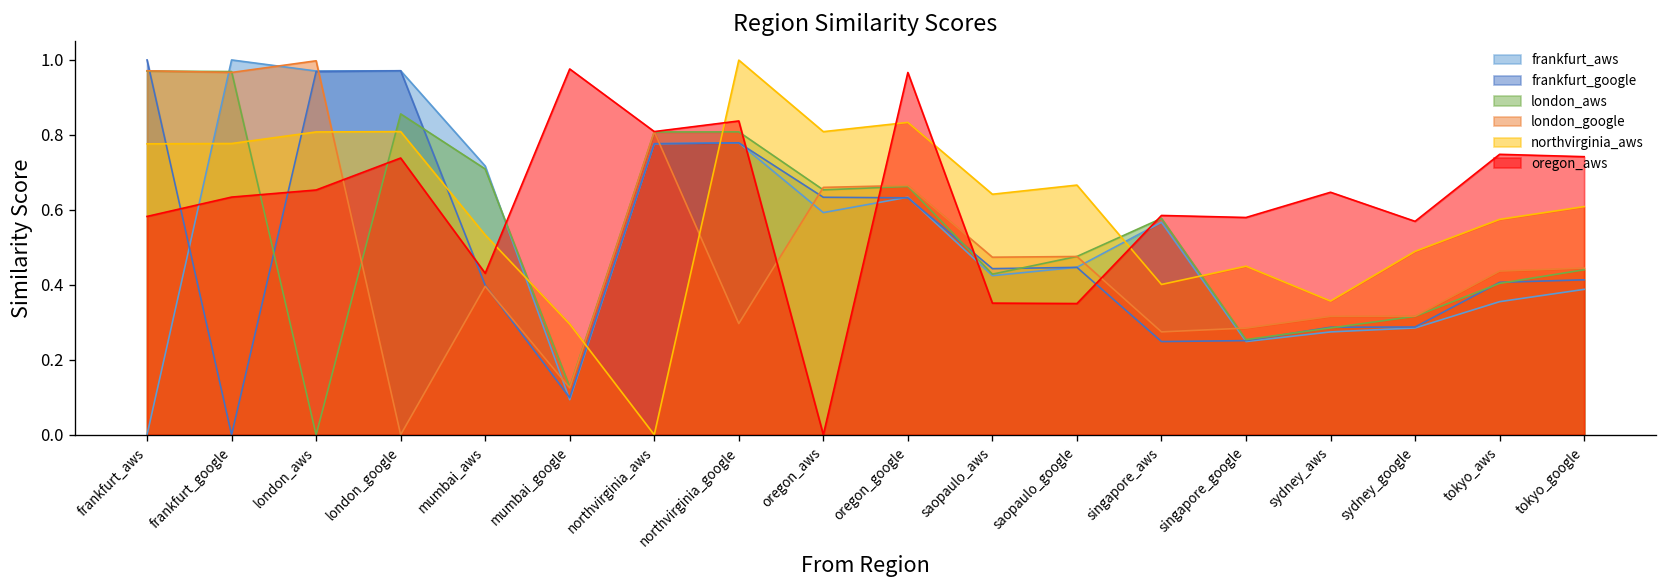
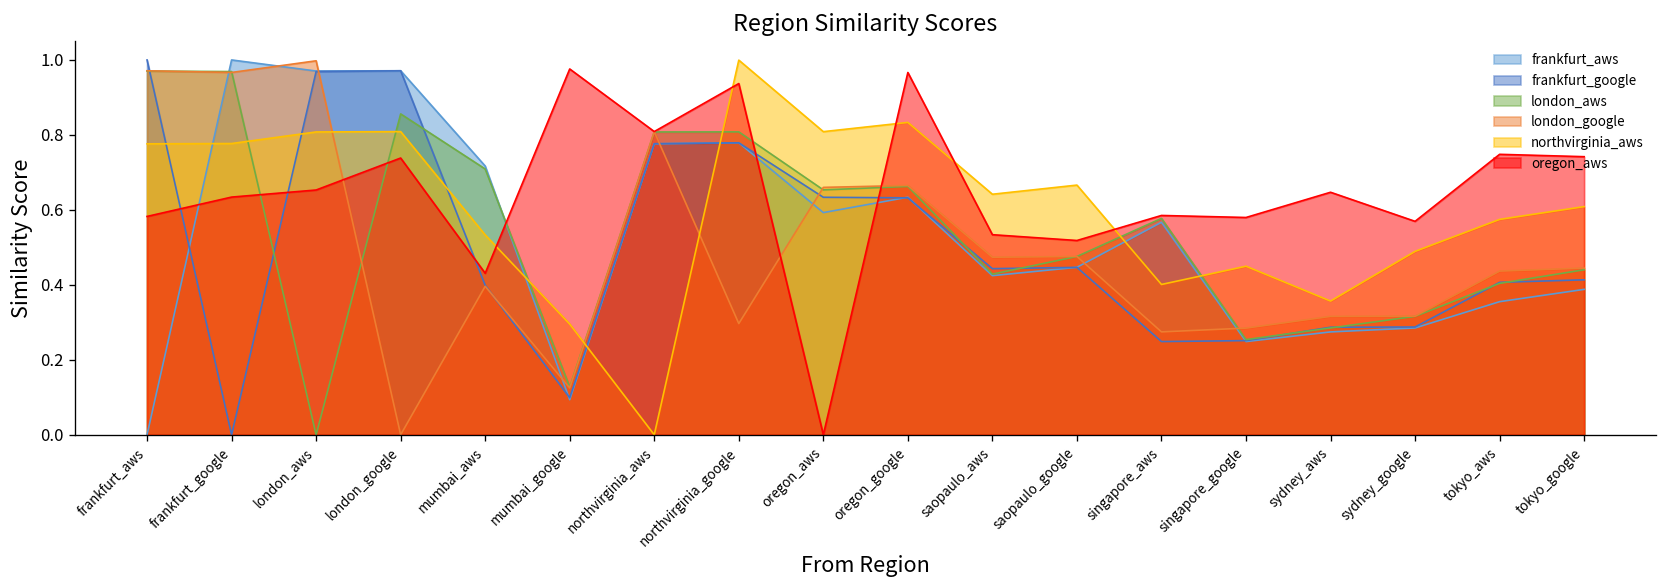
oregon_aws, northvirginia_google: 0.84 -> 0.94
oregon_aws, saopaulo_aws: 0.35 -> 0.53
oregon_aws, saopaulo_google: 0.35 -> 0.52
